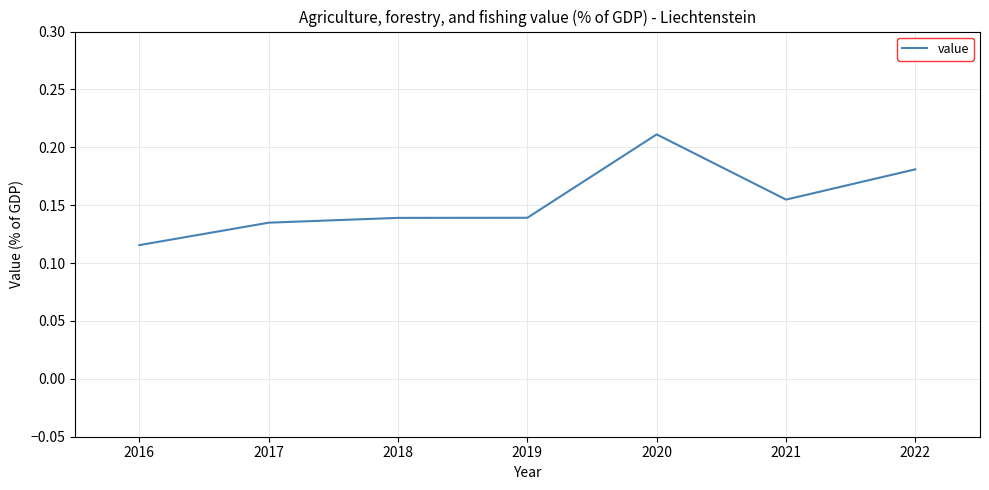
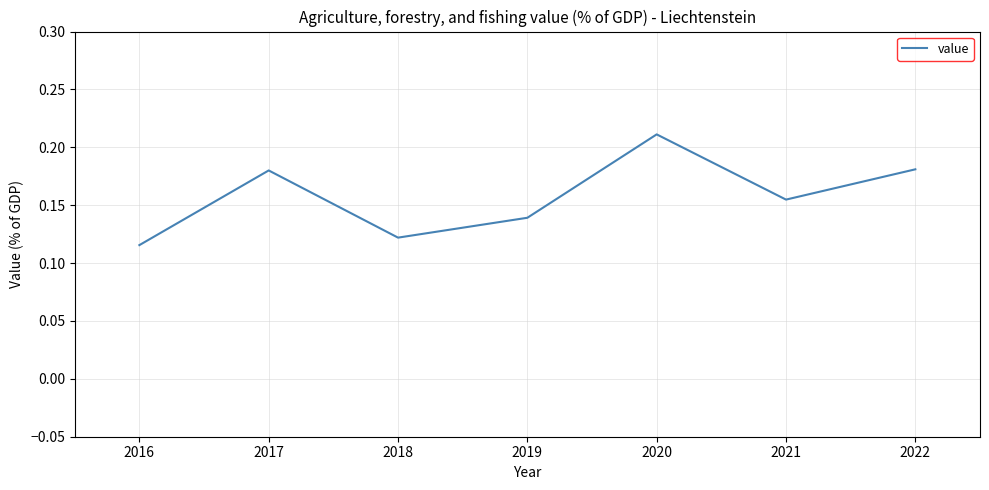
2017: 0.135 -> 0.180
2018: 0.139 -> 0.122
